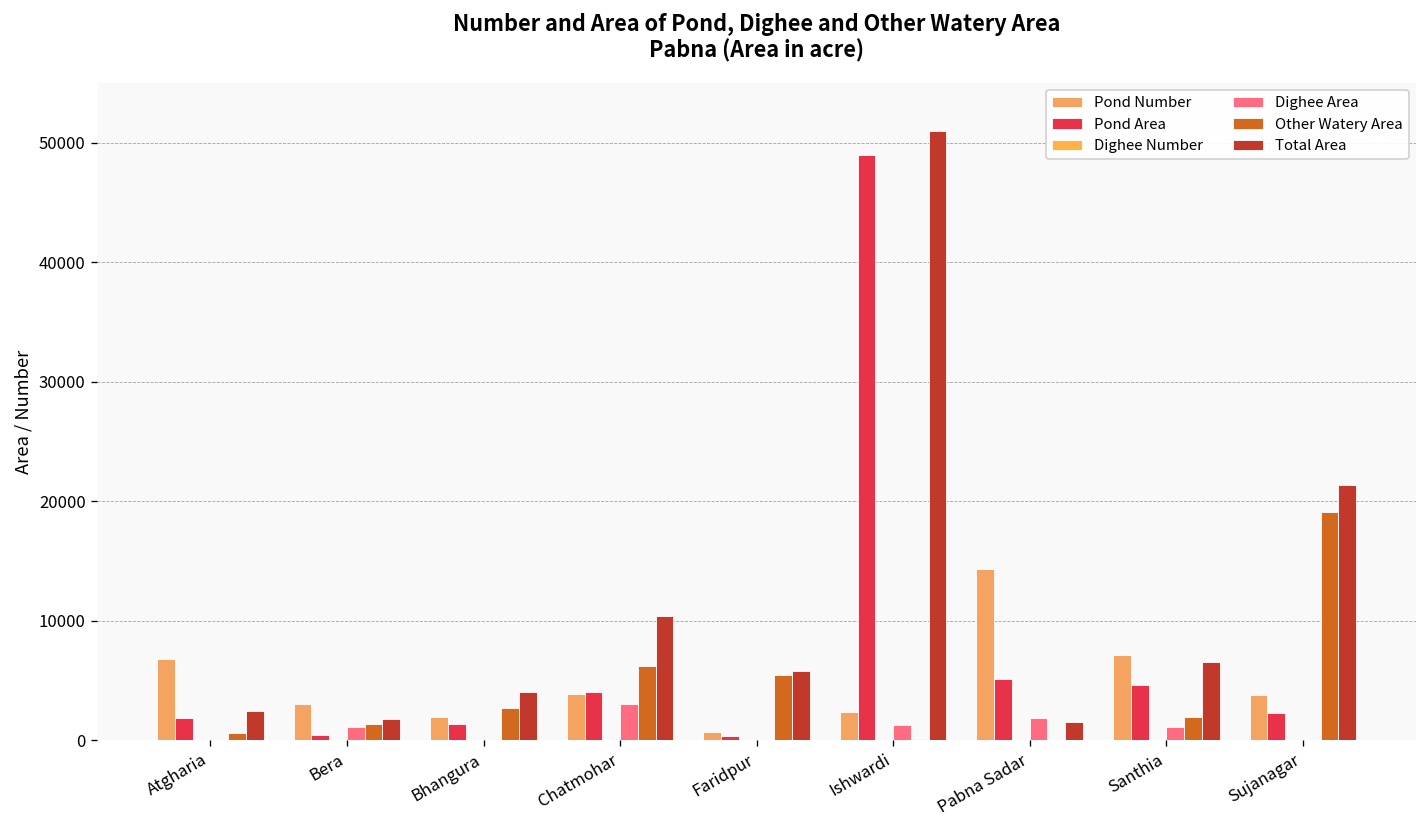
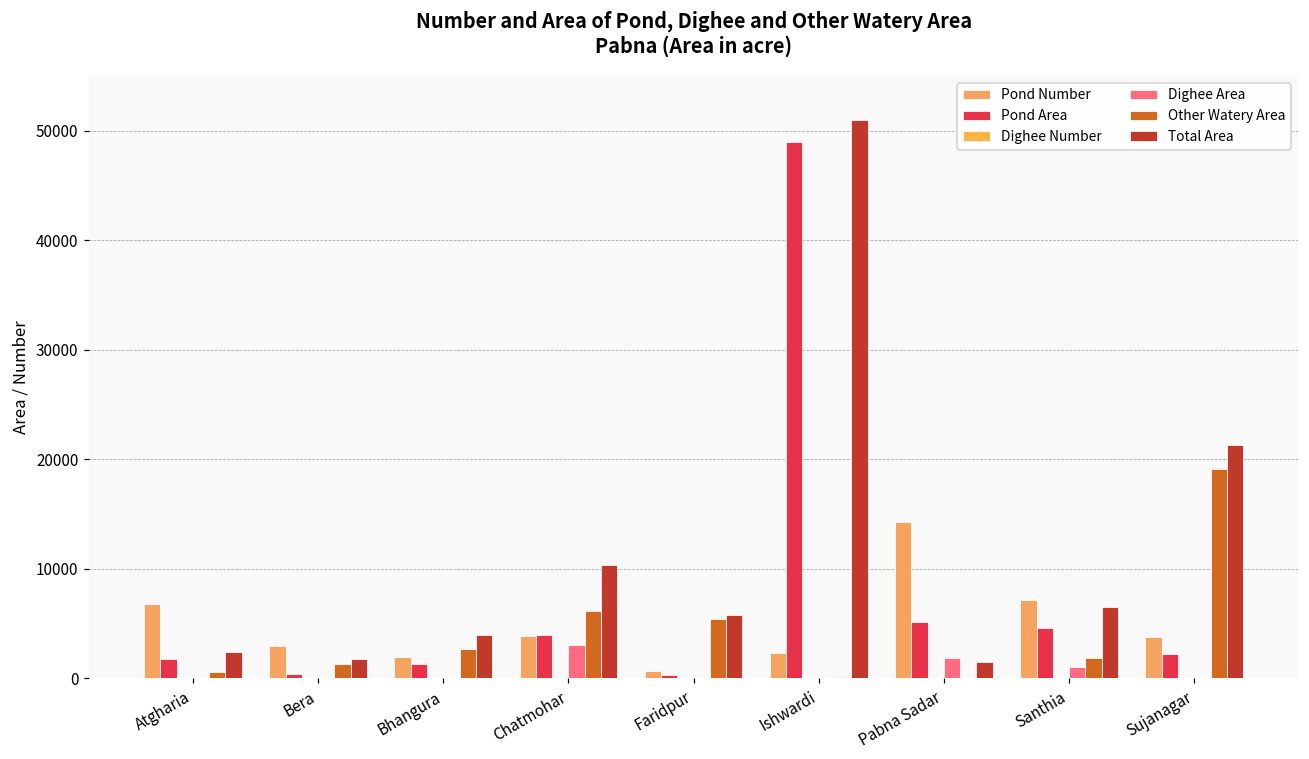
Dighee Area, Bera: 1000 -> 0
Dighee Area, Ishwardi: 1000 -> 0
